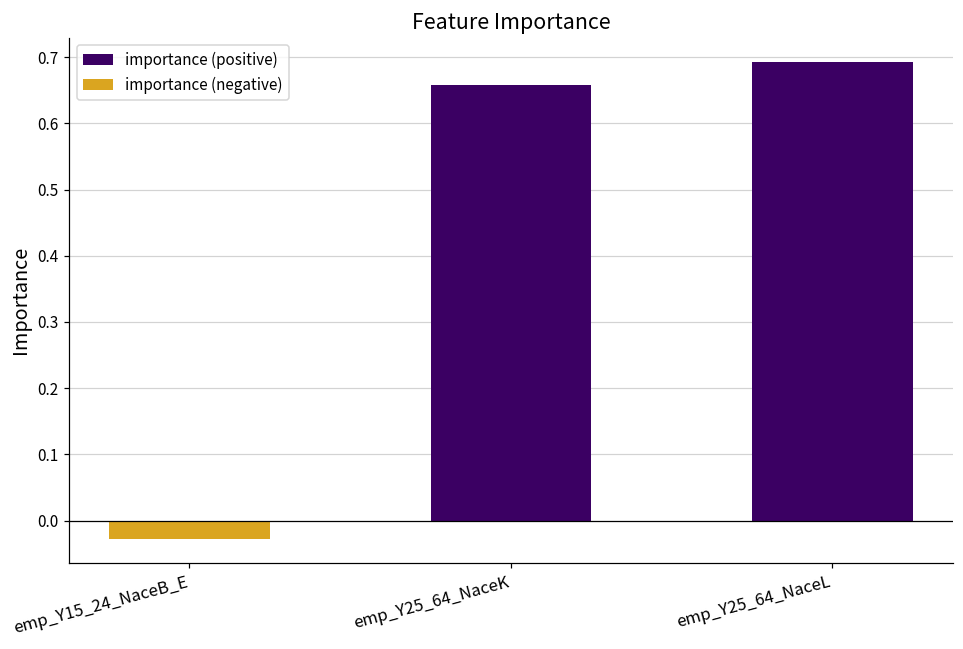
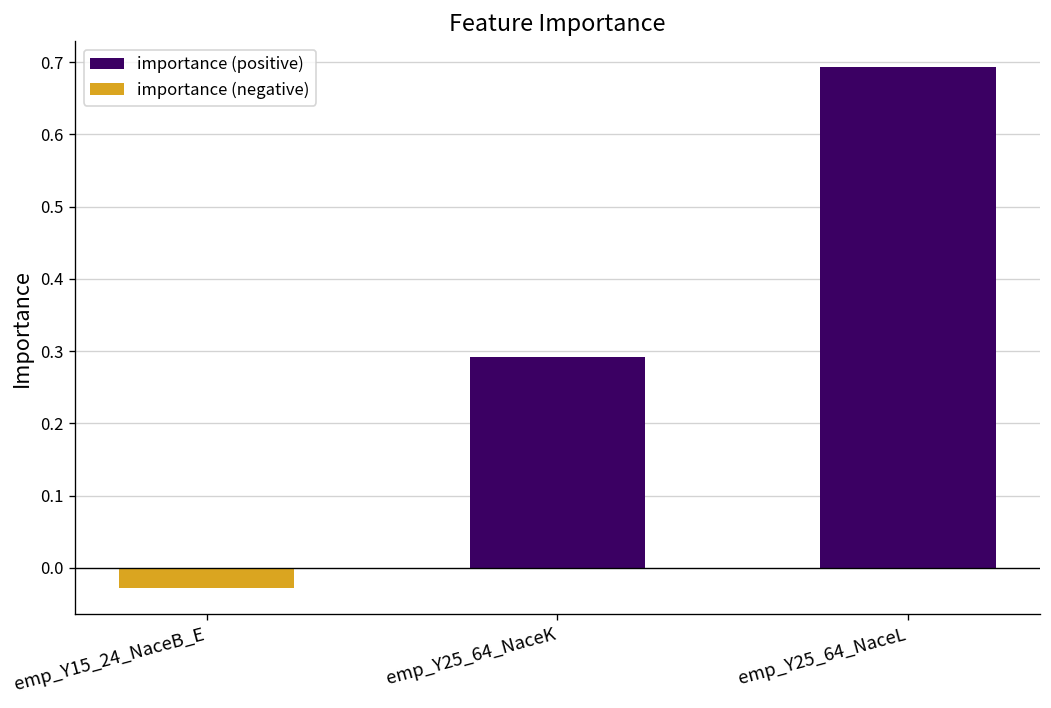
importance (positive), emp_Y25_64_NaceK: 0.66 -> 0.29
